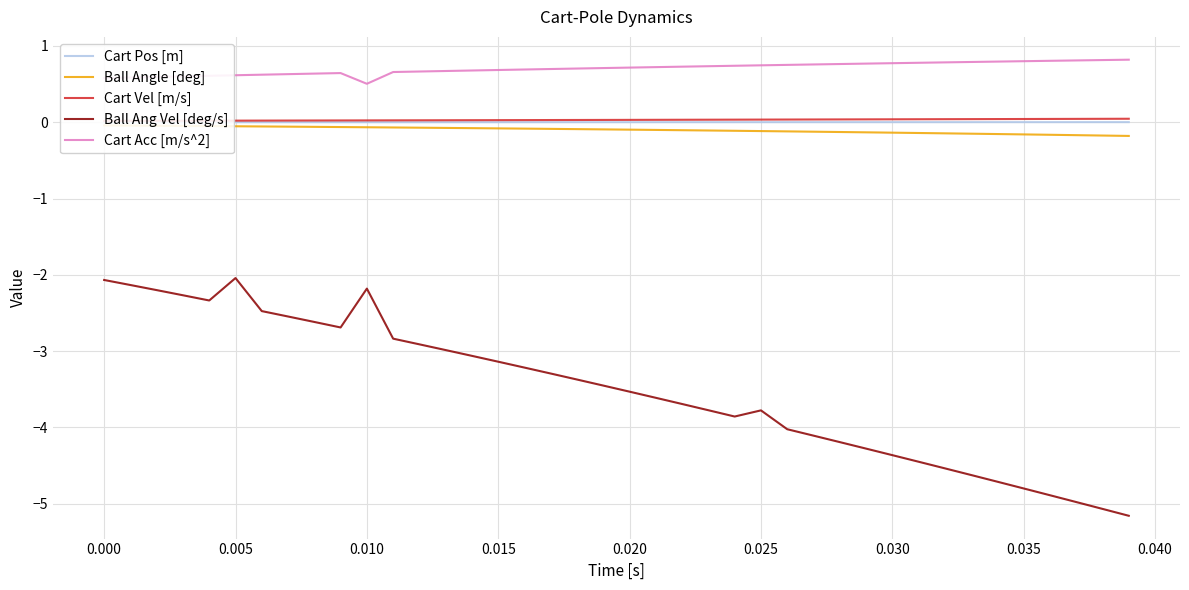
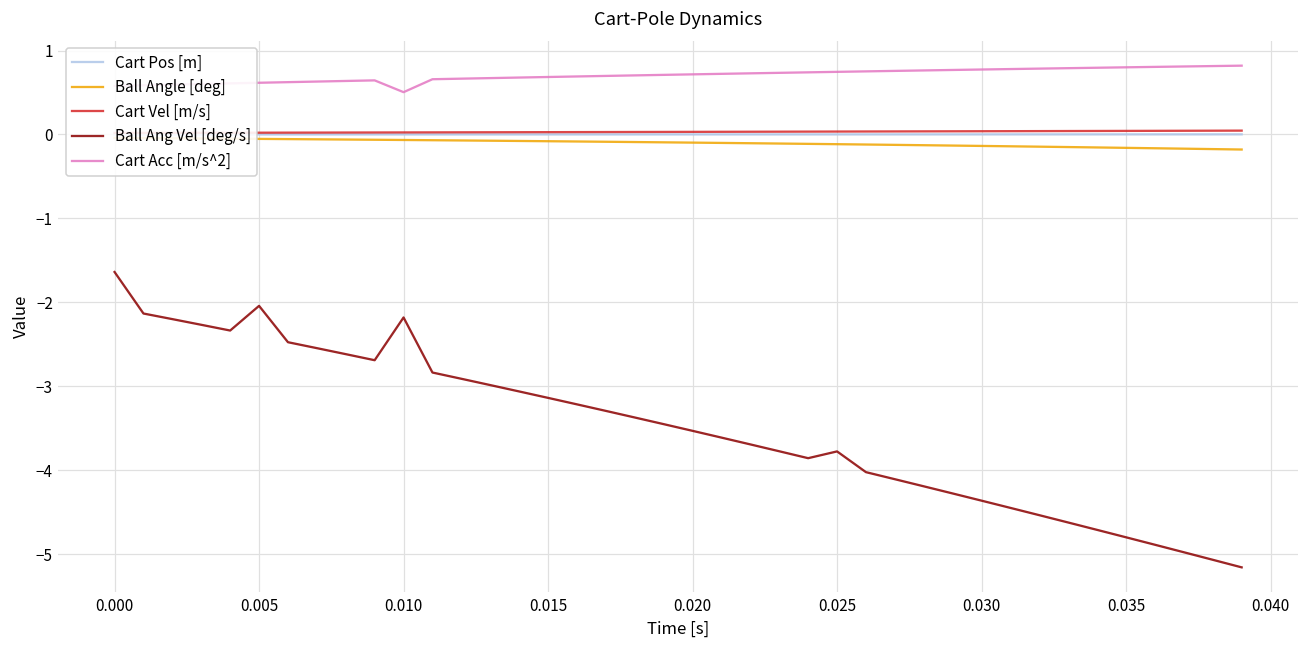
Ball Ang Vel [deg/s], 0.000: -2.1 -> -1.6
